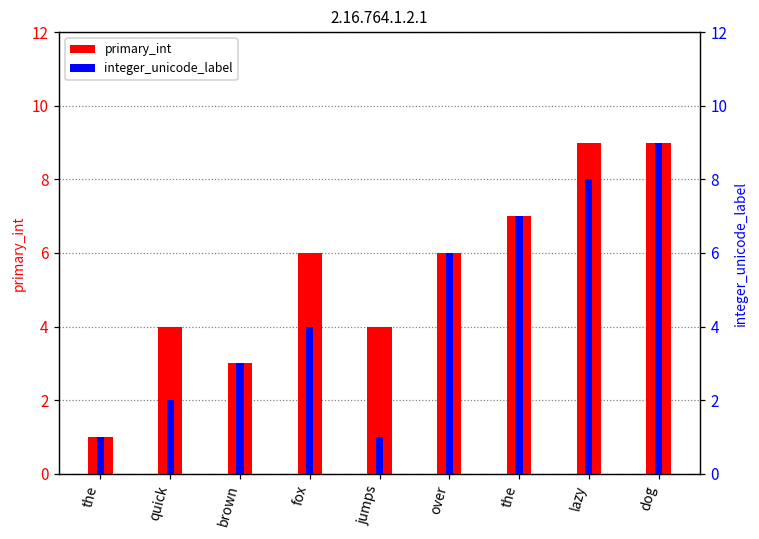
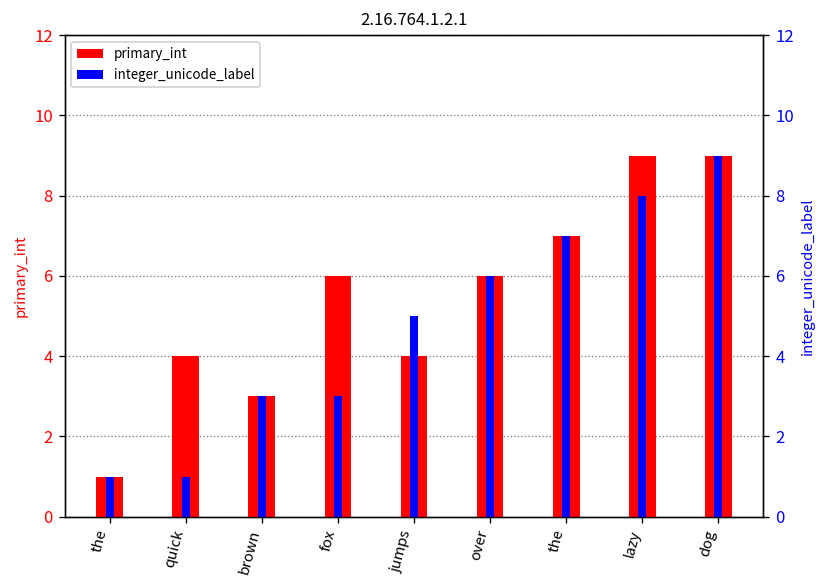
integer_unicode_label, quick: 2 -> 1
integer_unicode_label, fox: 4 -> 3
integer_unicode_label, jumps: 1 -> 5
